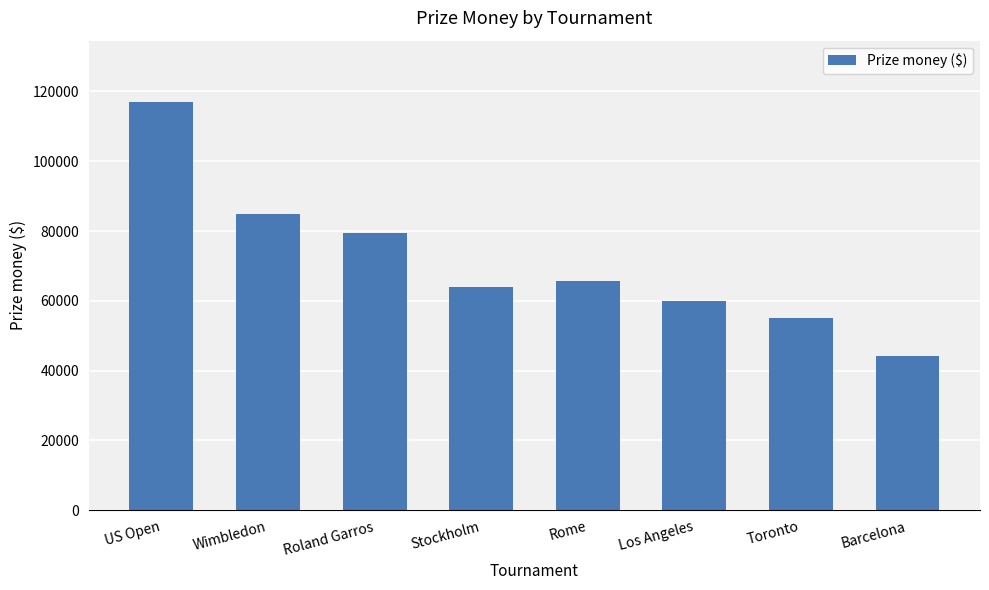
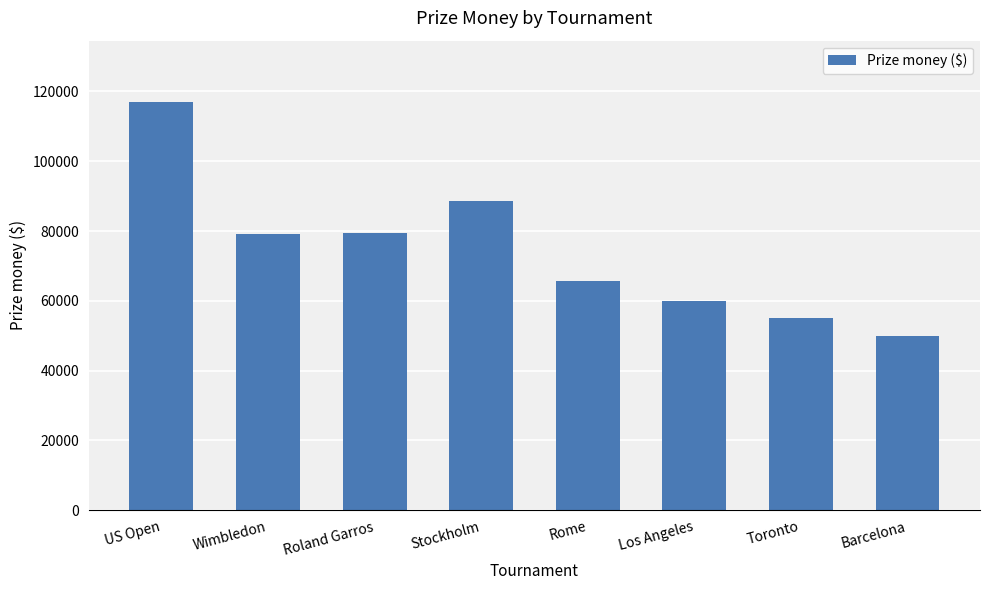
Wimbledon: 85000 -> 79000
Stockholm: 64000 -> 89000
Barcelona: 44000 -> 50000
